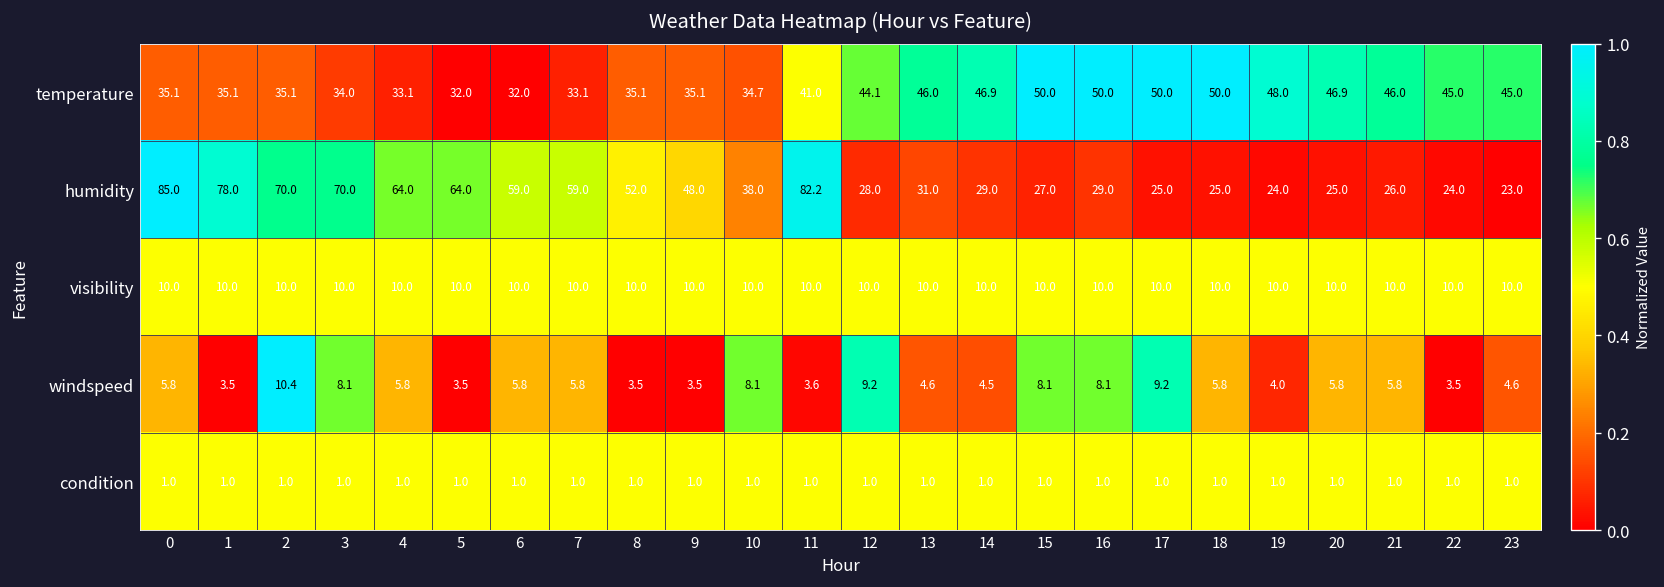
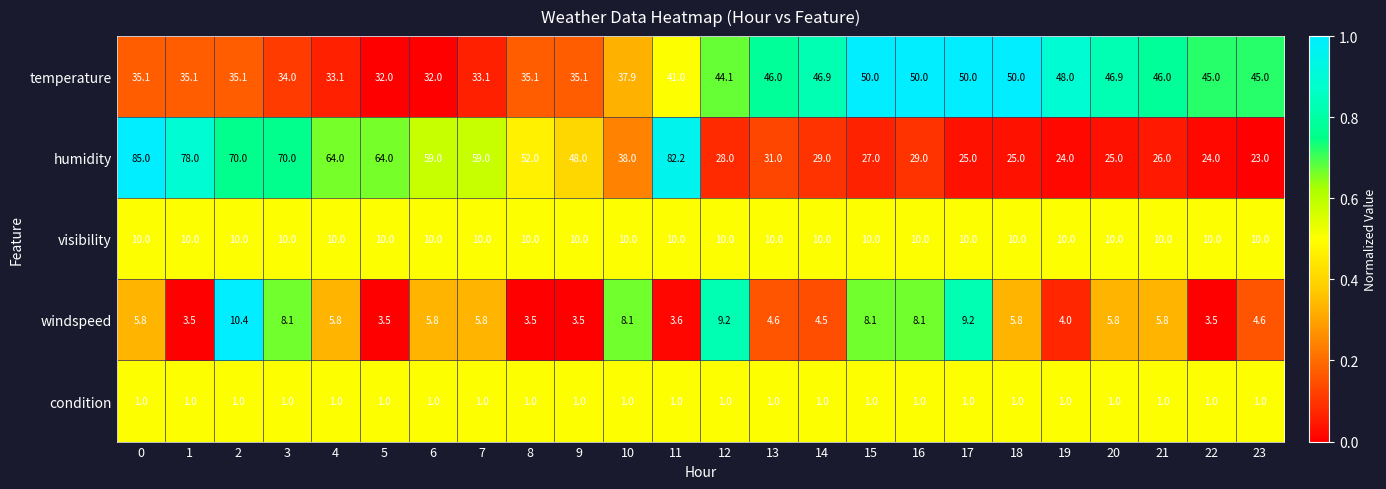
temperature, 10: 34.7 -> 37.9
